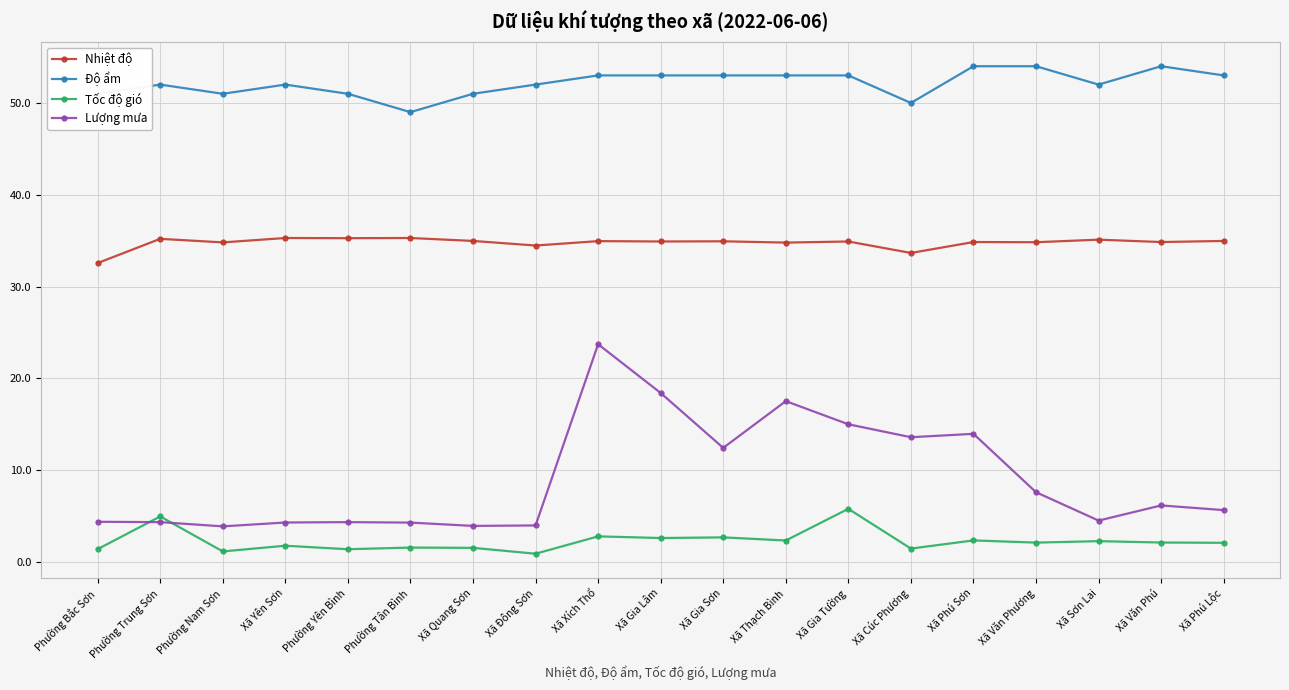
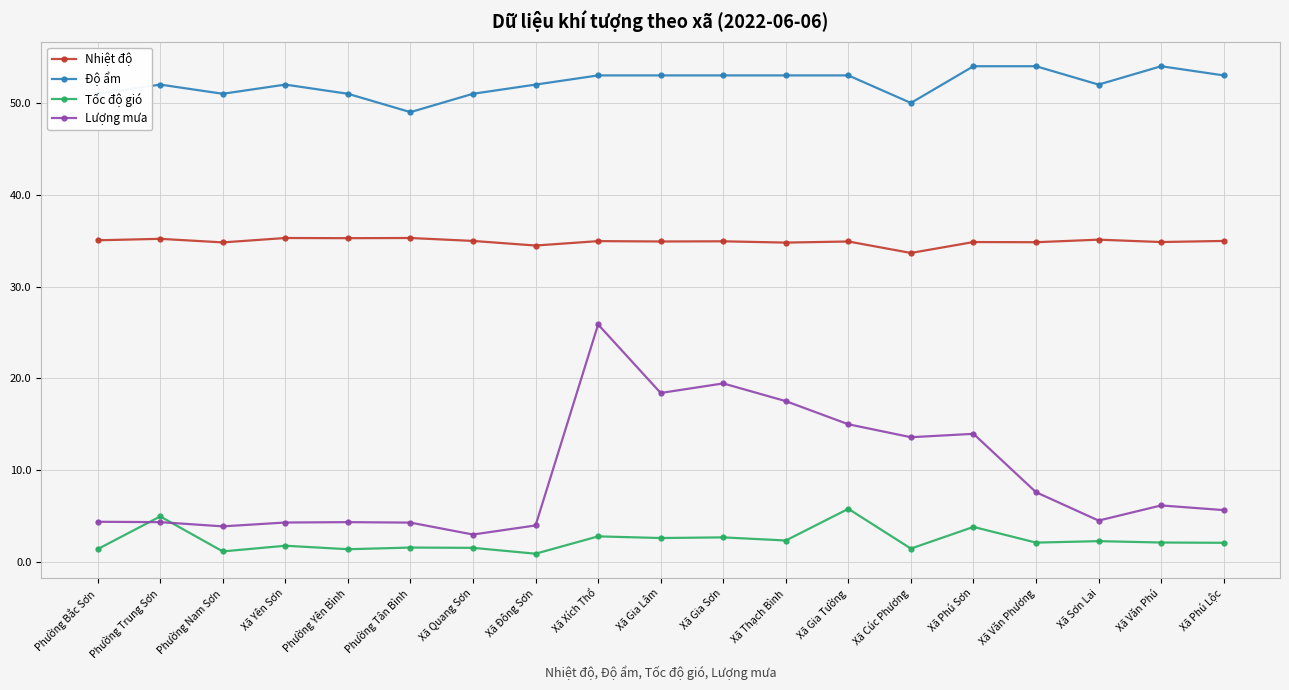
Nhiệt độ, Phường Bắc Sơn: 33 -> 35
Lượng mưa, Xã Quang Sơn: 4 -> 3
Lượng mưa, Xã Xích Thổ: 24 -> 26
Lượng mưa, Xã Gia Sơn: 12 -> 19
Tốc độ gió, Xã Phú Sơn: 2 -> 4
